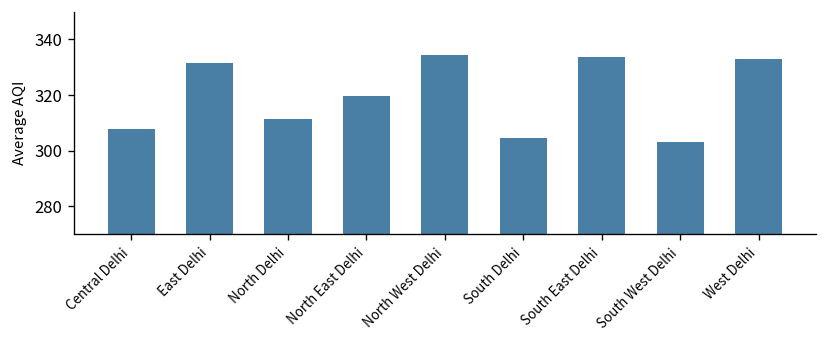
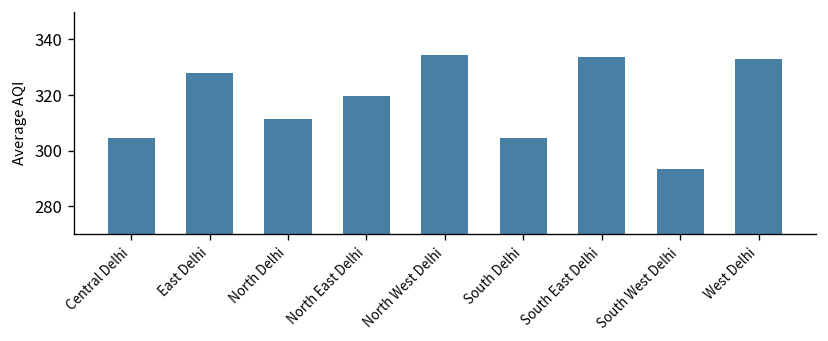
Central Delhi: 308 -> 304
East Delhi: 332 -> 328
South West Delhi: 303 -> 293
